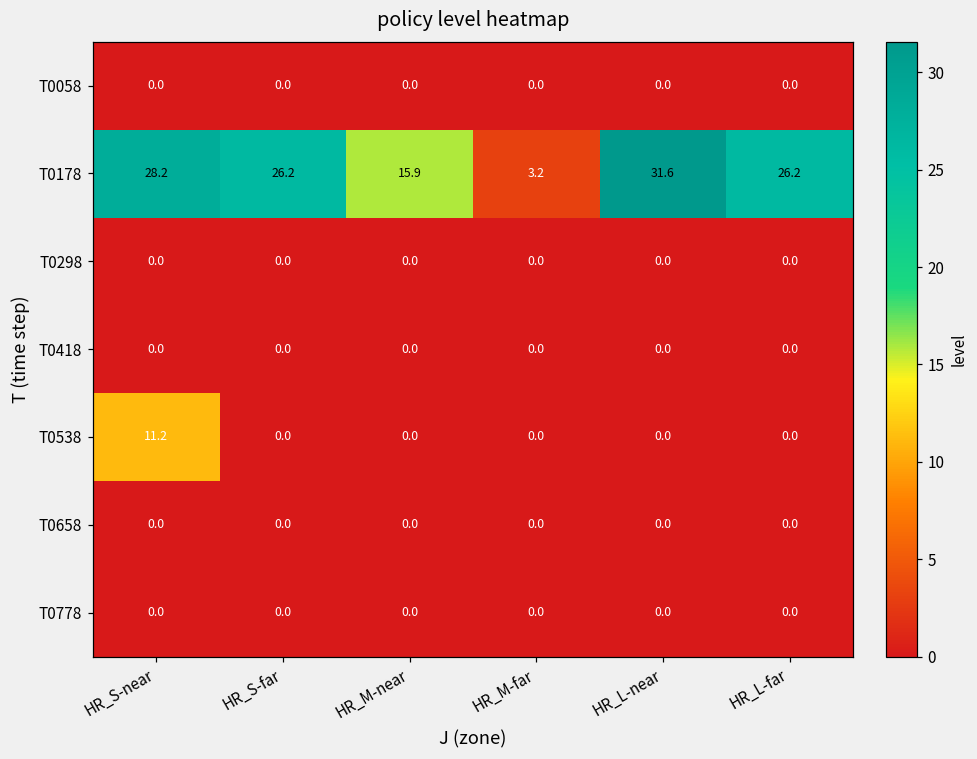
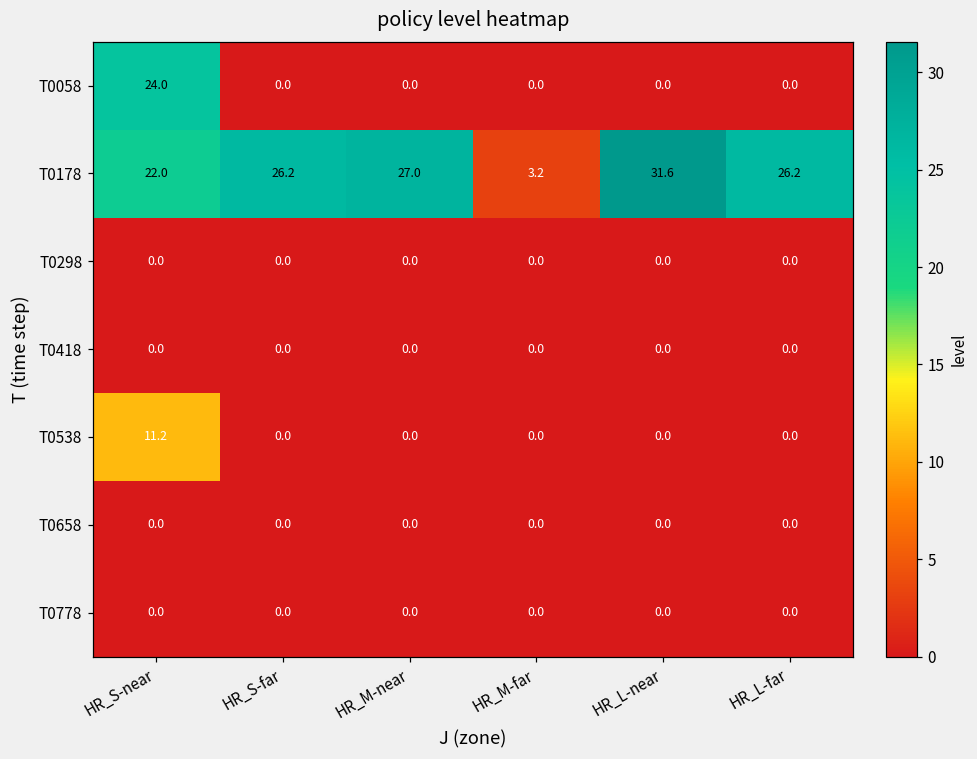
T0058, HR_S-near: 0.0 -> 24.0
T0178, HR_S-near: 28.2 -> 22.0
T0178, HR_M-near: 15.9 -> 27.0
